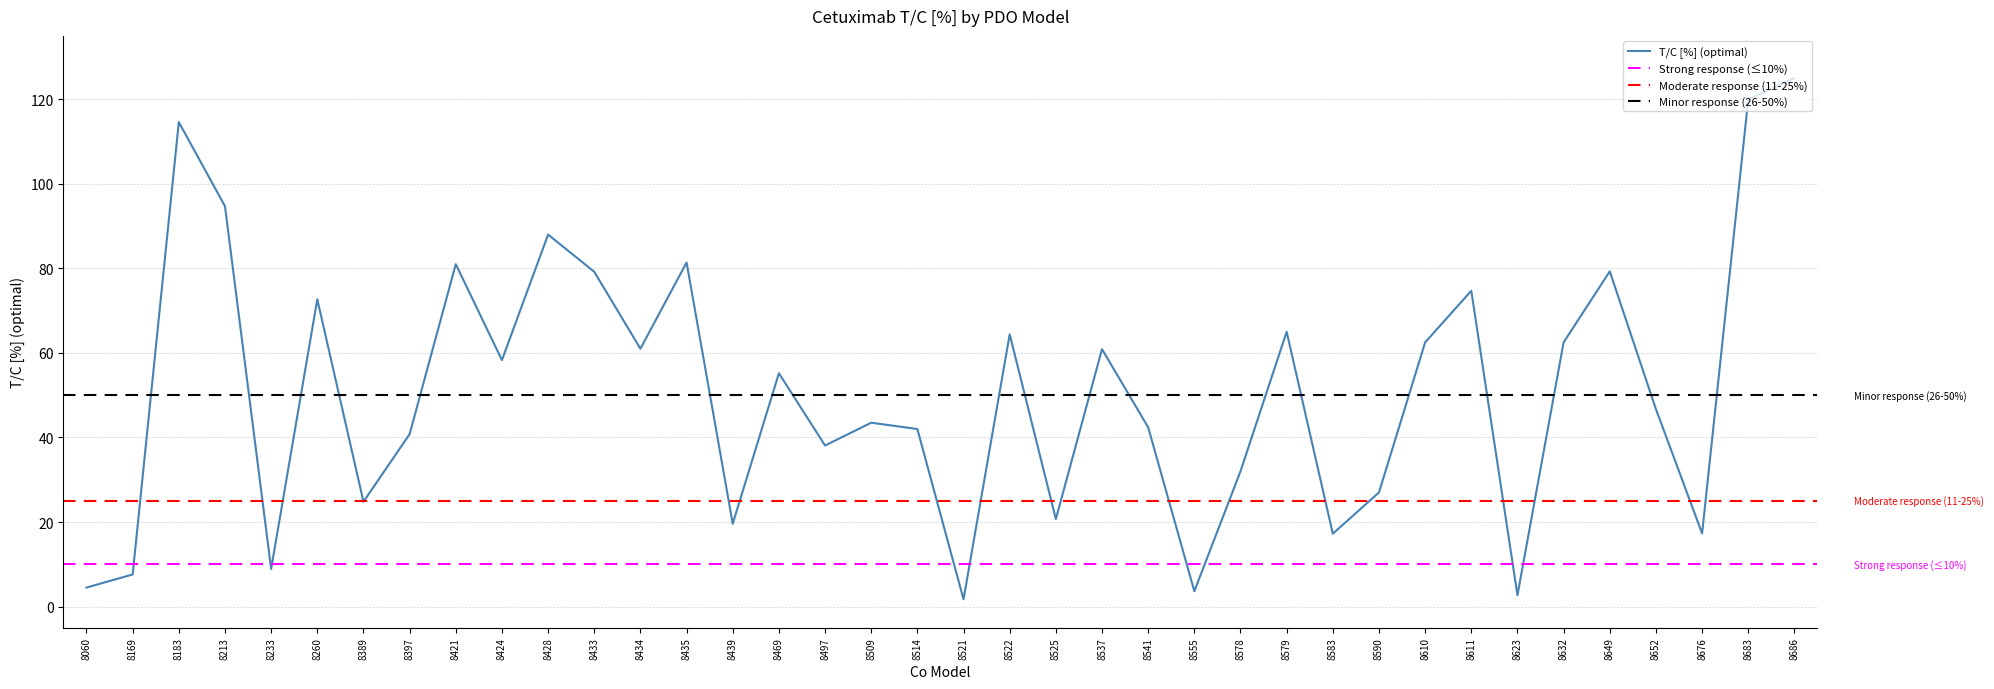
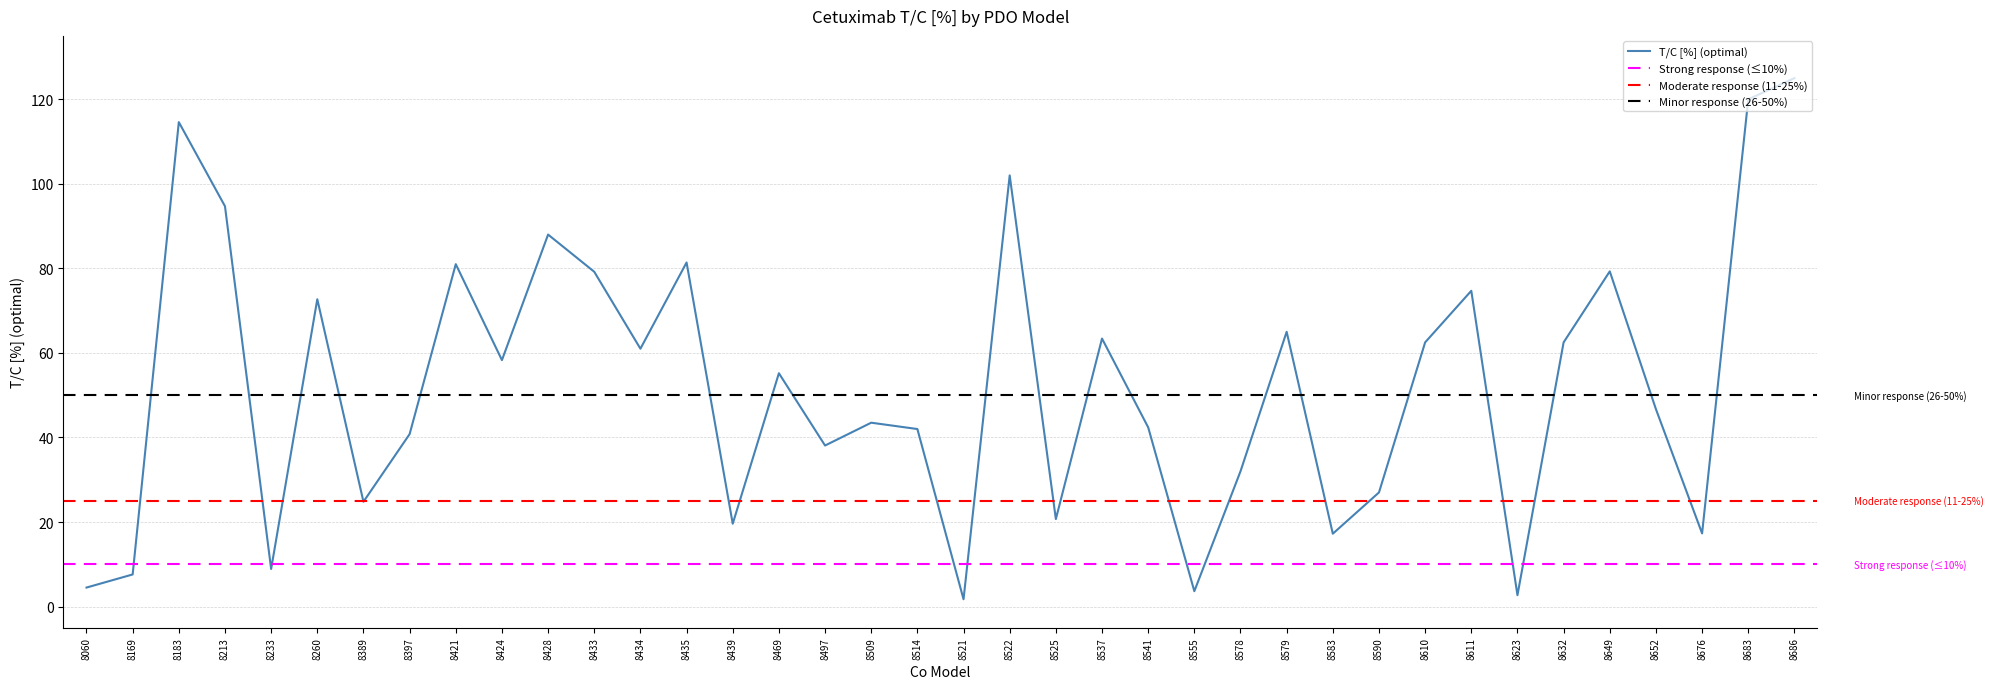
8522: 64 -> 102
8537: 61 -> 63
